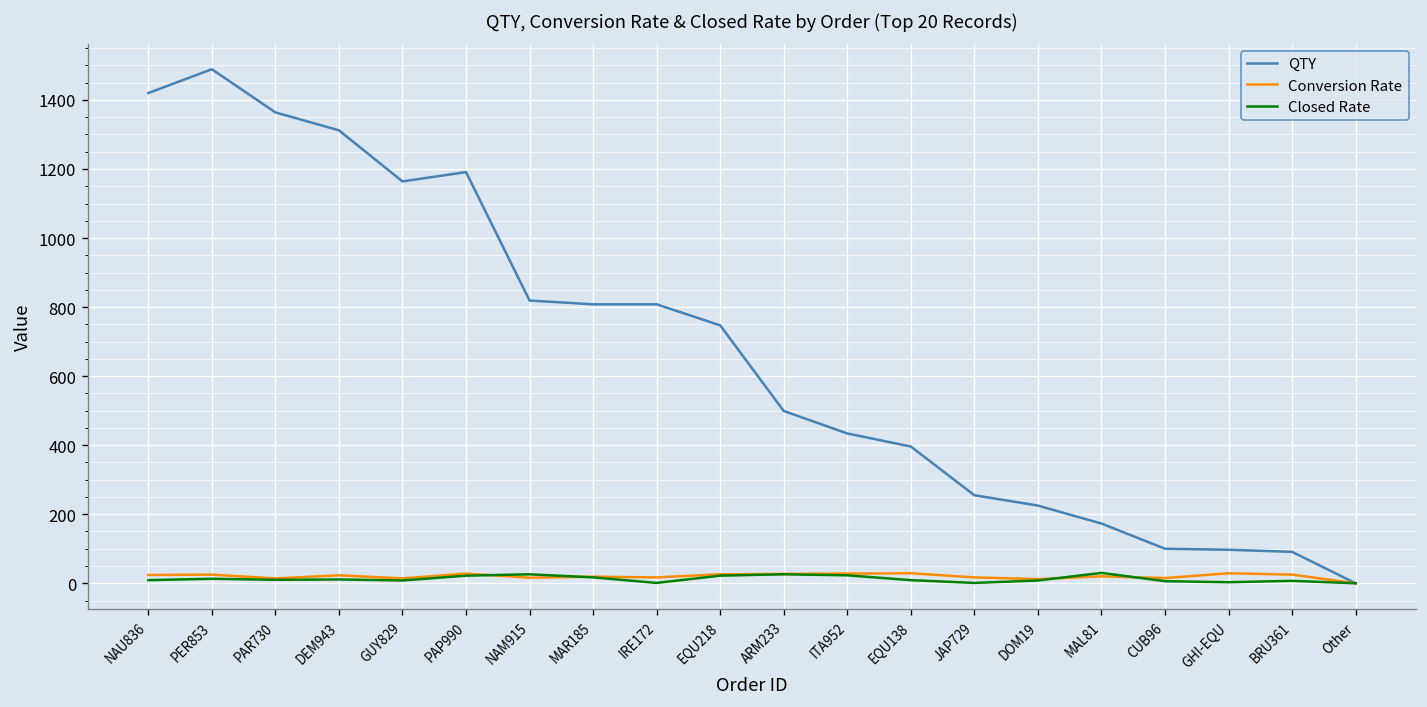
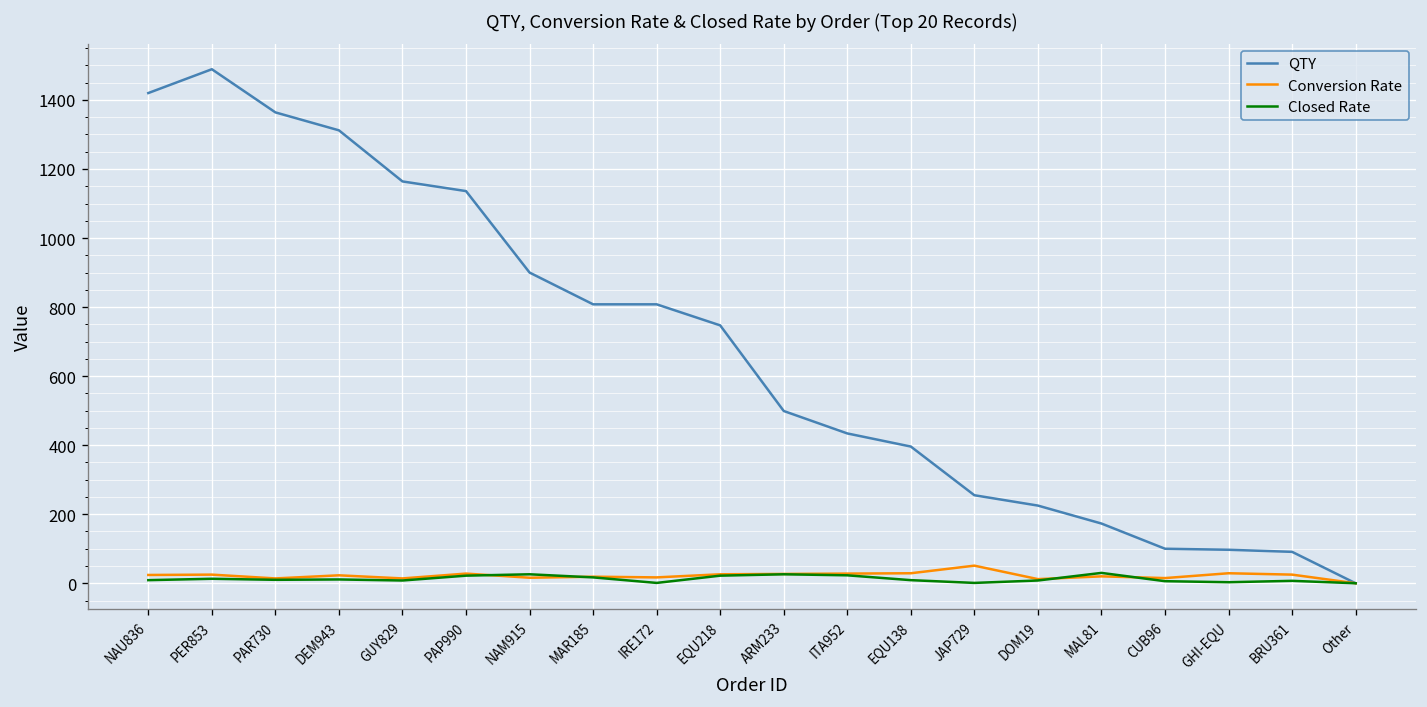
QTY, PAP990: 1190 -> 1140
QTY, NAM915: 820 -> 900
Conversion Rate, JAP729: 20 -> 50
